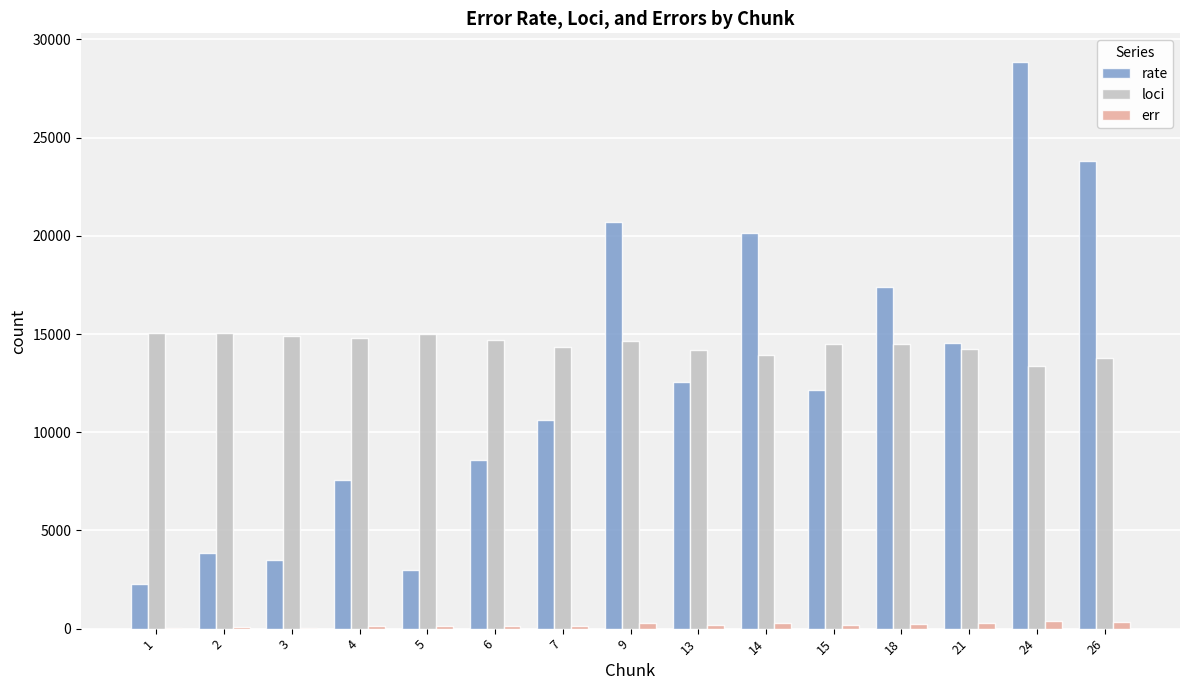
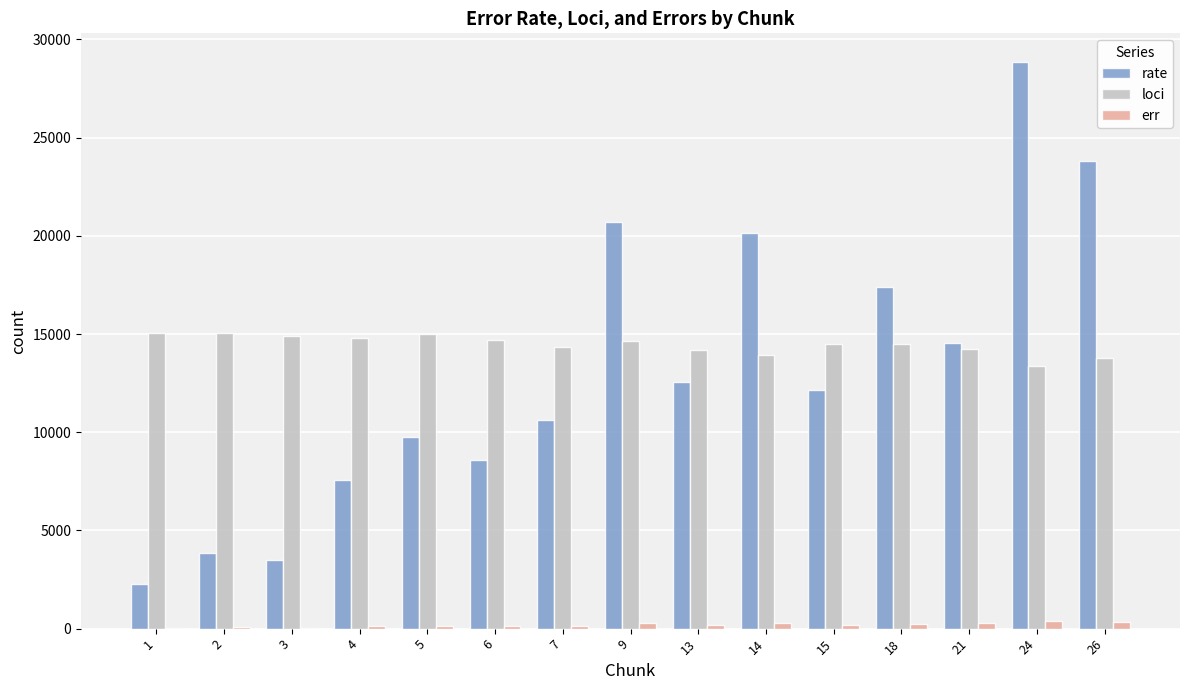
rate, 5: 3000 -> 9700
